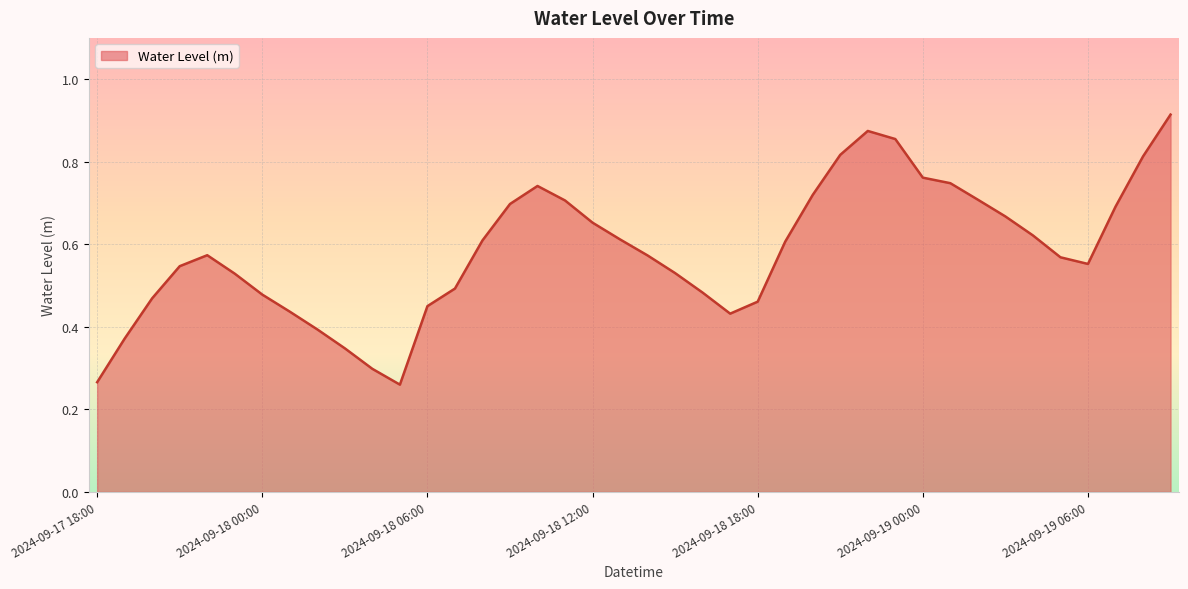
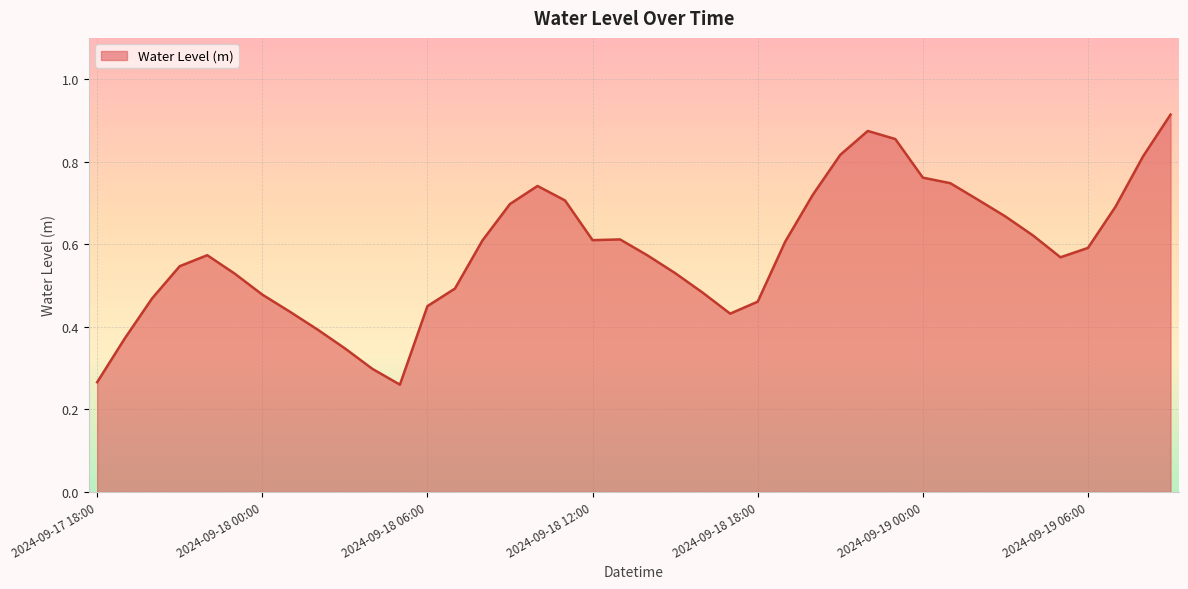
2024-09-18 12:00: 0.65 -> 0.61
2024-09-19 06:00: 0.55 -> 0.59
